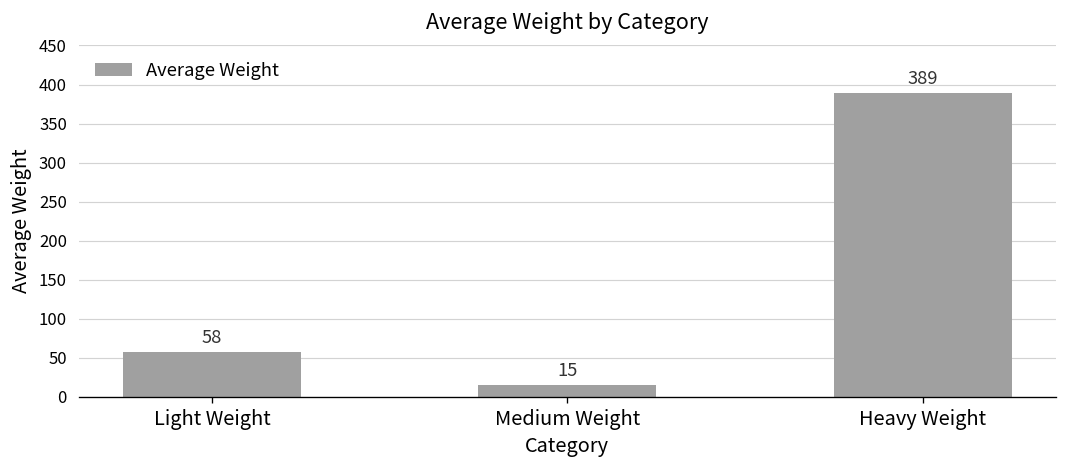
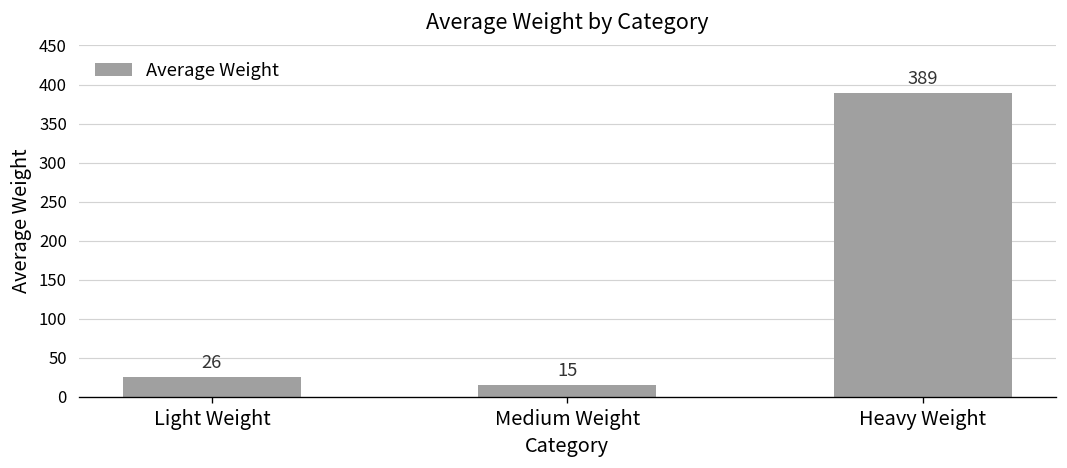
Light Weight: 58 -> 26
